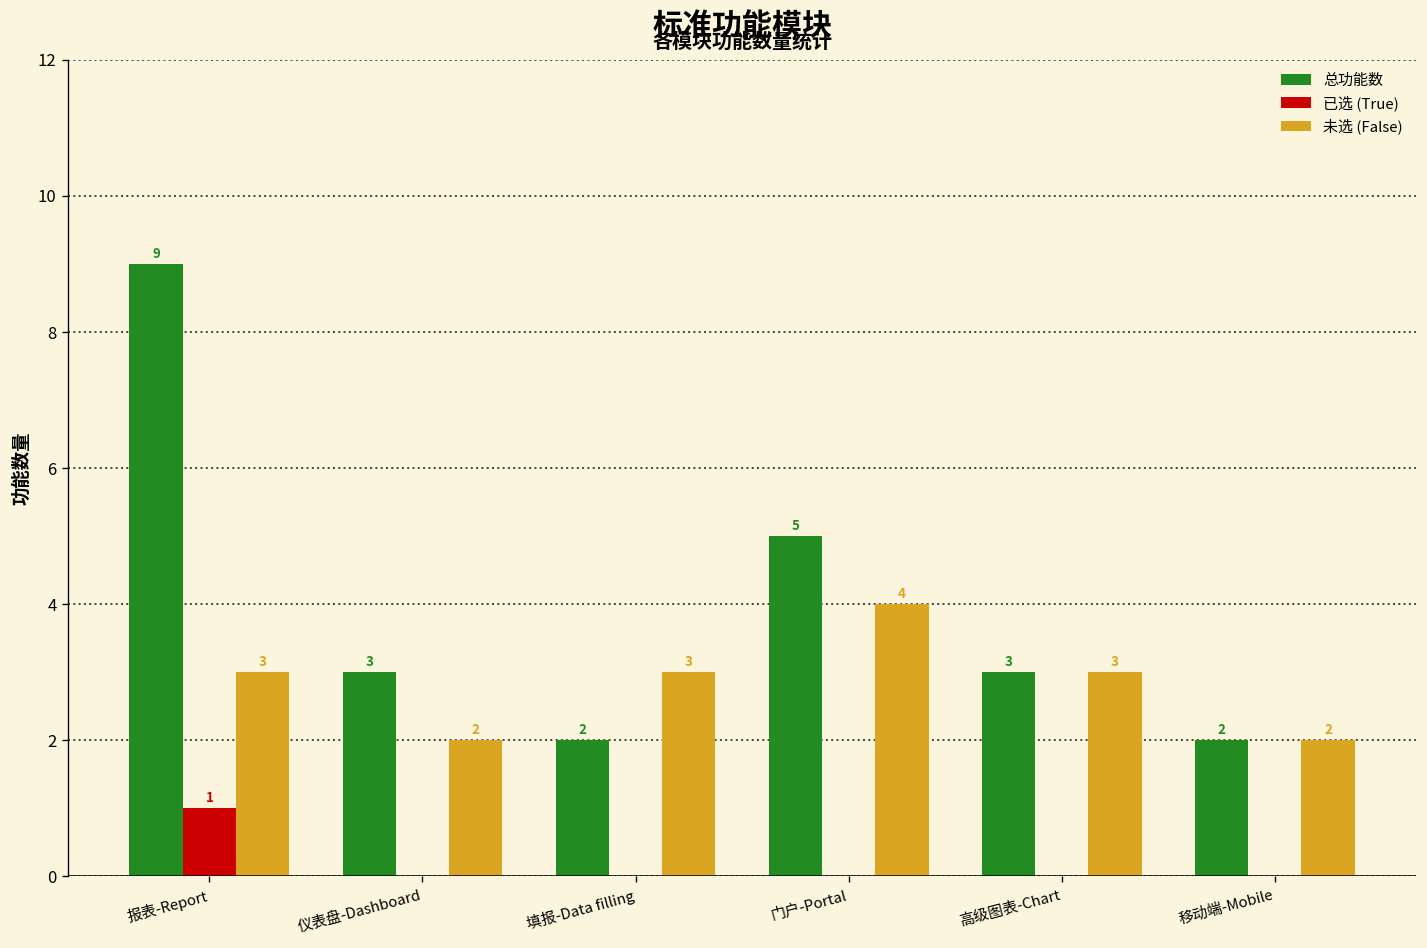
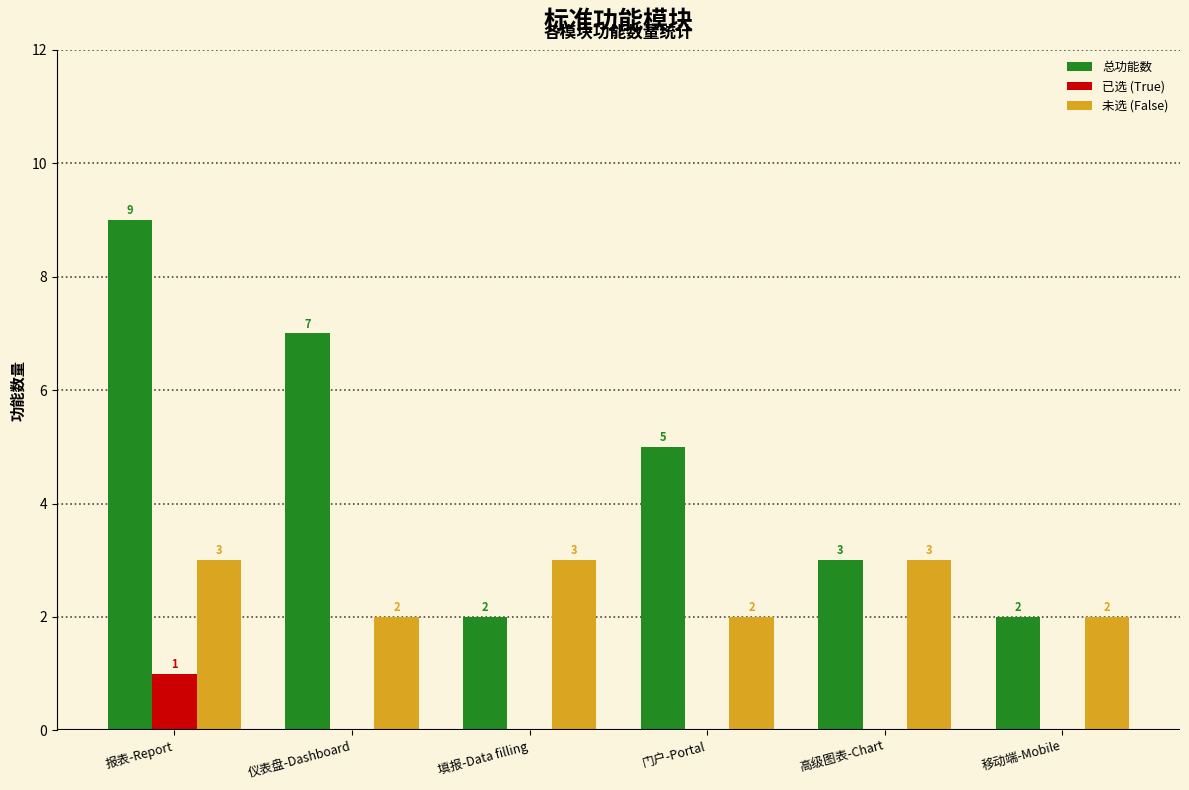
总功能数, 仪表盘-Dashboard: 3 -> 7
未选 (False), 门户-Portal: 4 -> 2
